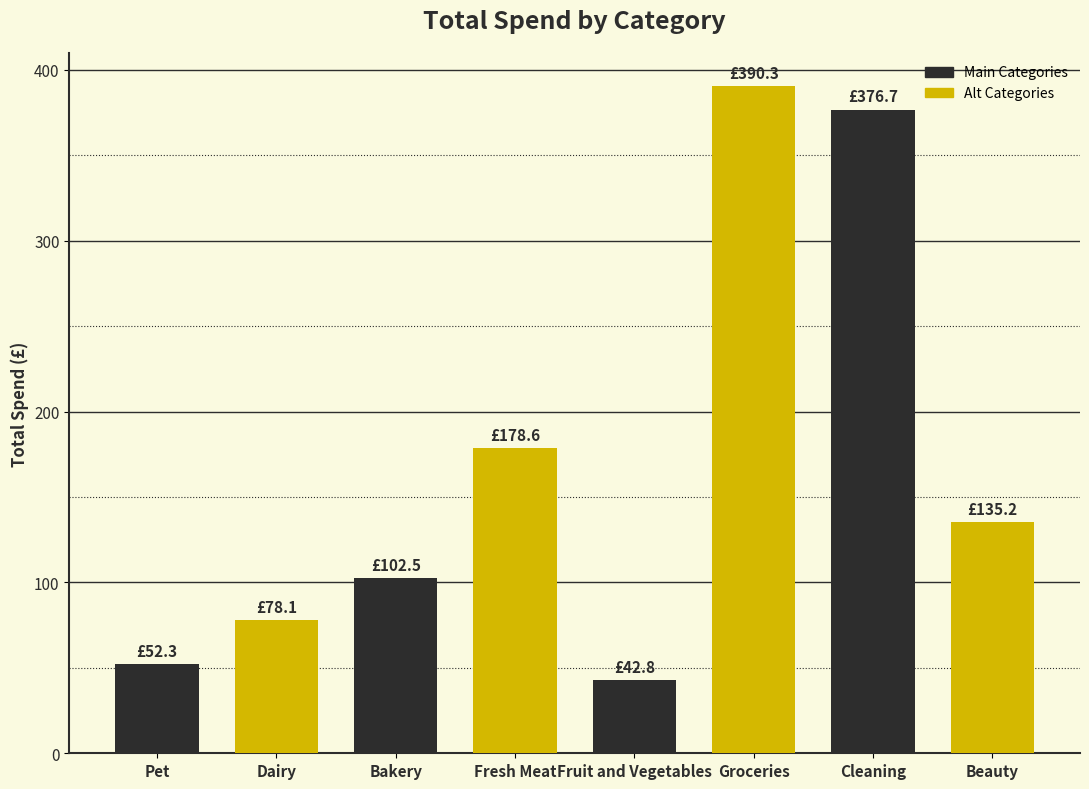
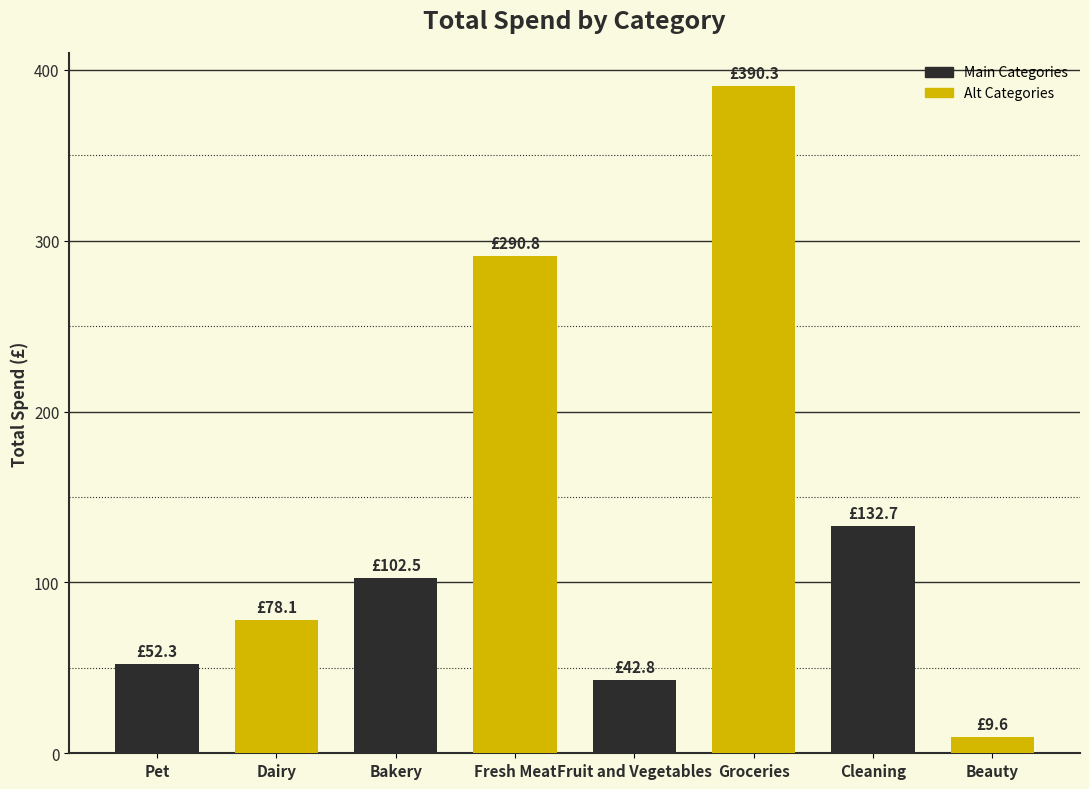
Fresh Meat: £178.6 -> £290.8
Cleaning: £376.7 -> £132.7
Beauty: £135.2 -> £9.6
